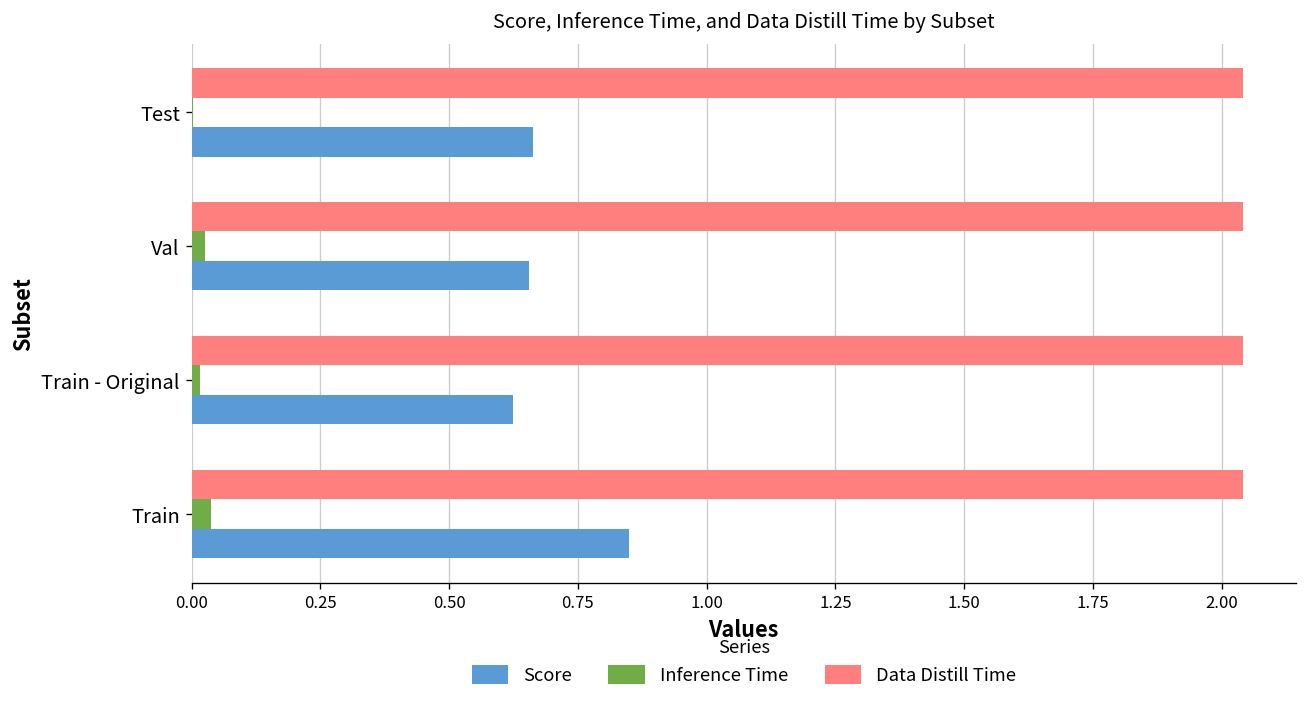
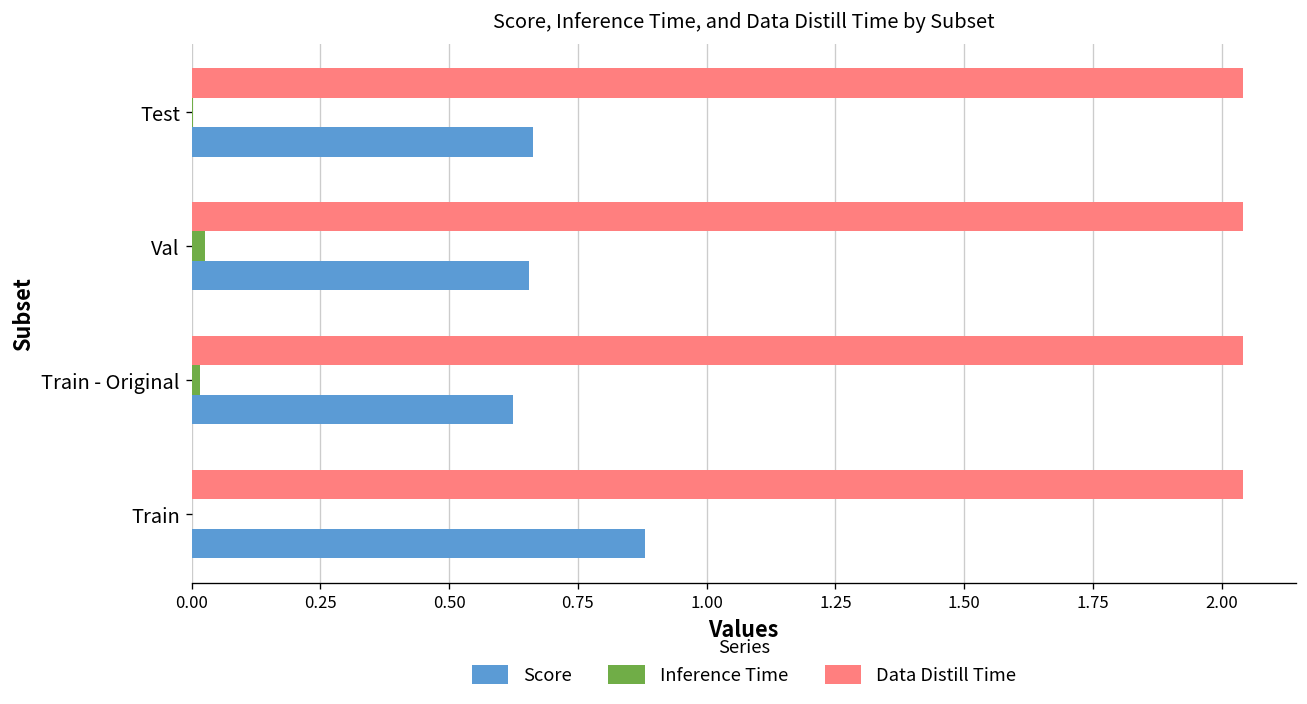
Inference Time, Train: 0.04 -> 0.00
Score, Train: 0.85 -> 0.88
